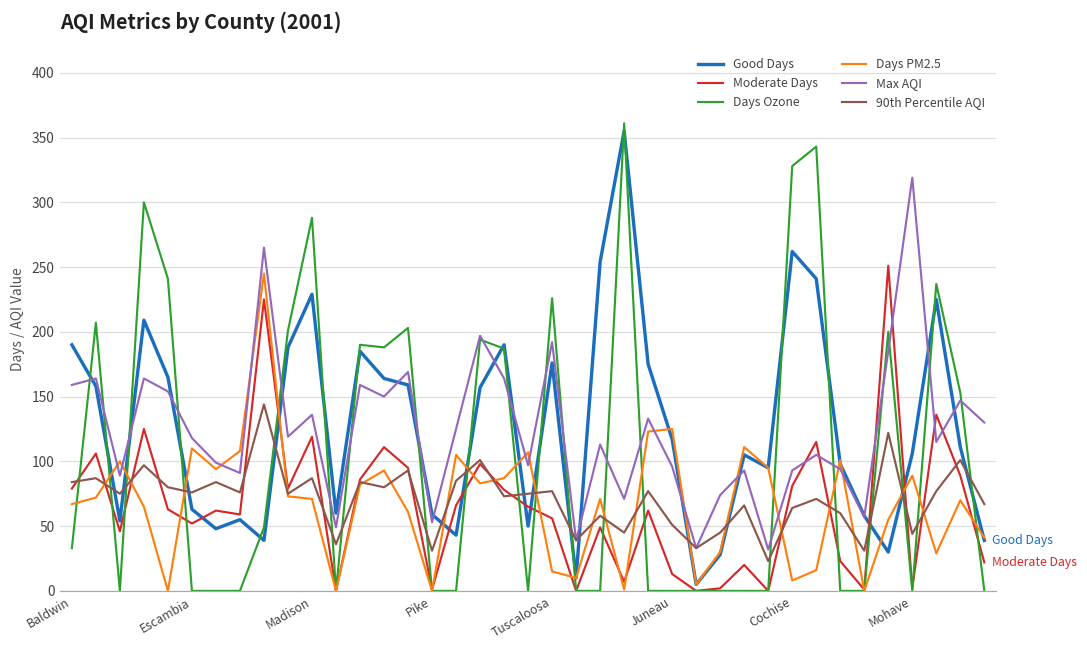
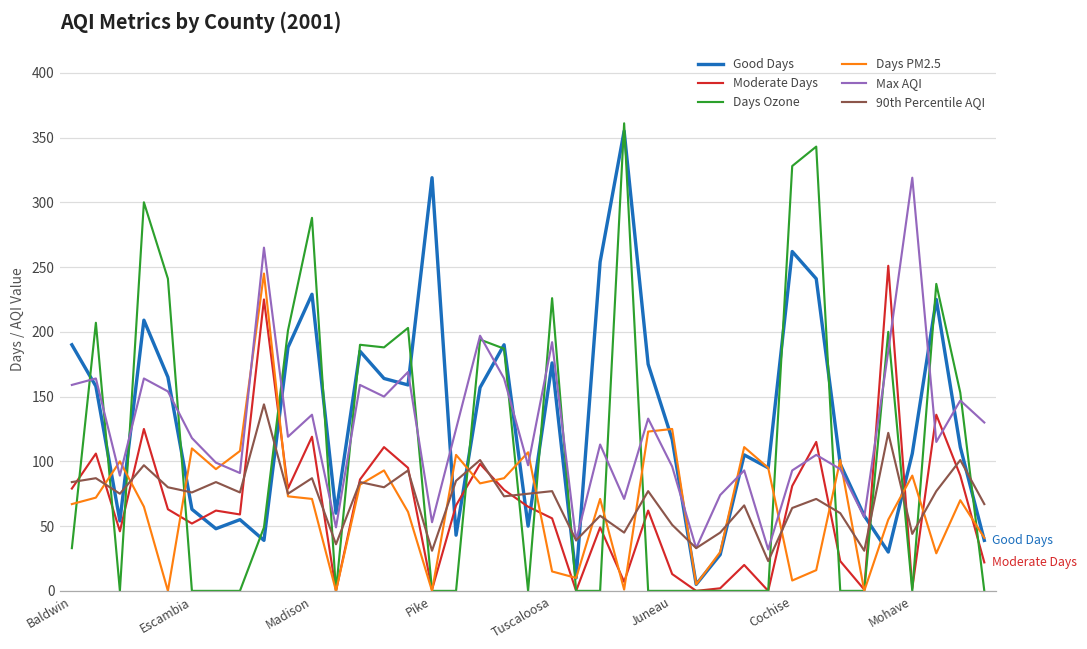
Good Days, Pike: 59 -> 319
